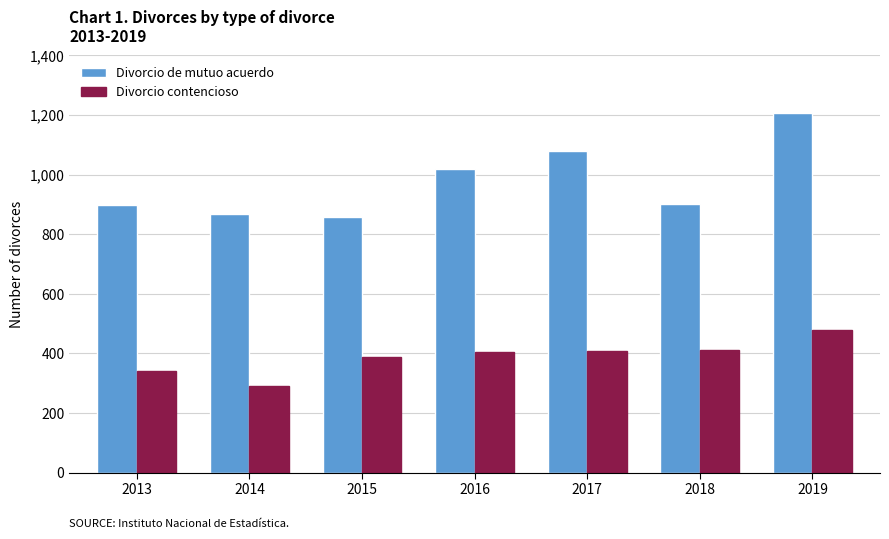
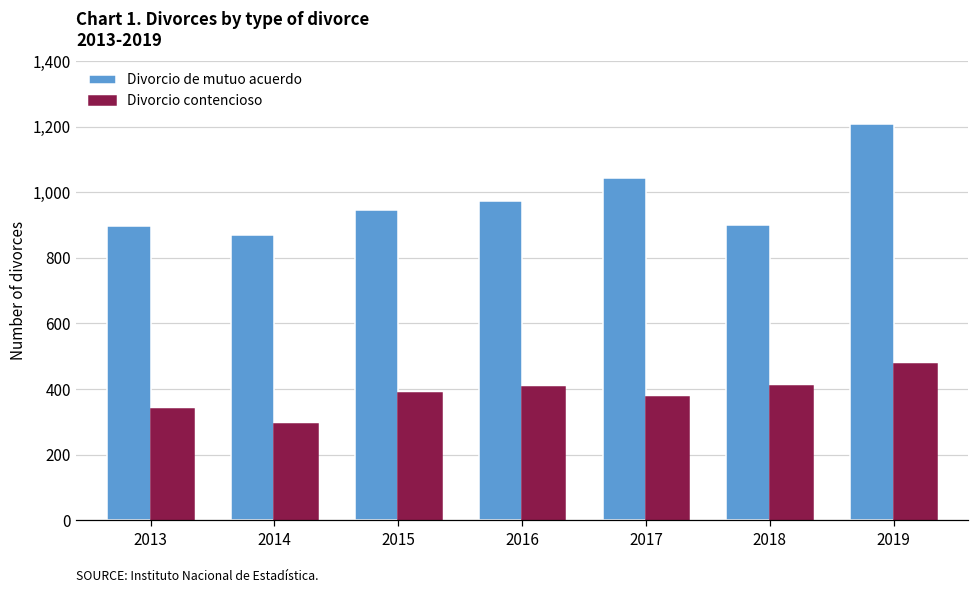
Divorcio de mutuo acuerdo, 2015: 860 -> 940
Divorcio de mutuo acuerdo, 2016: 1,020 -> 970
Divorcio de mutuo acuerdo, 2017: 1,080 -> 1,040
Divorcio contencioso, 2017: 410 -> 380
